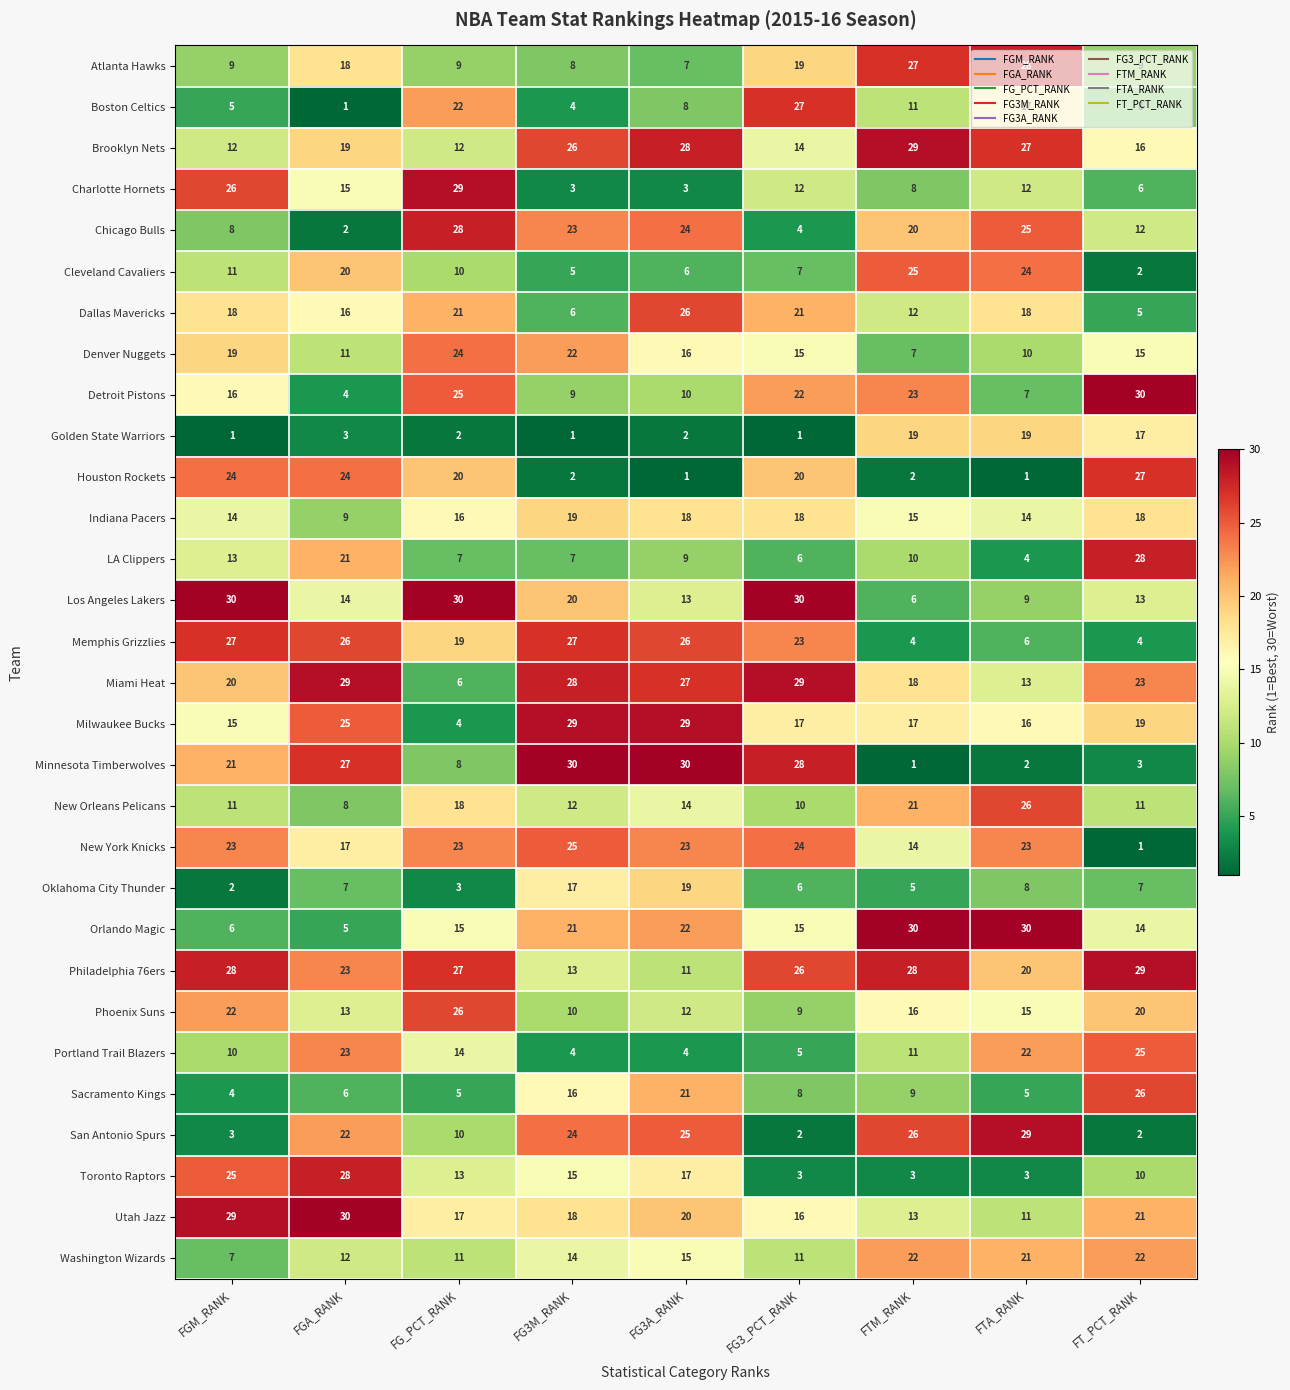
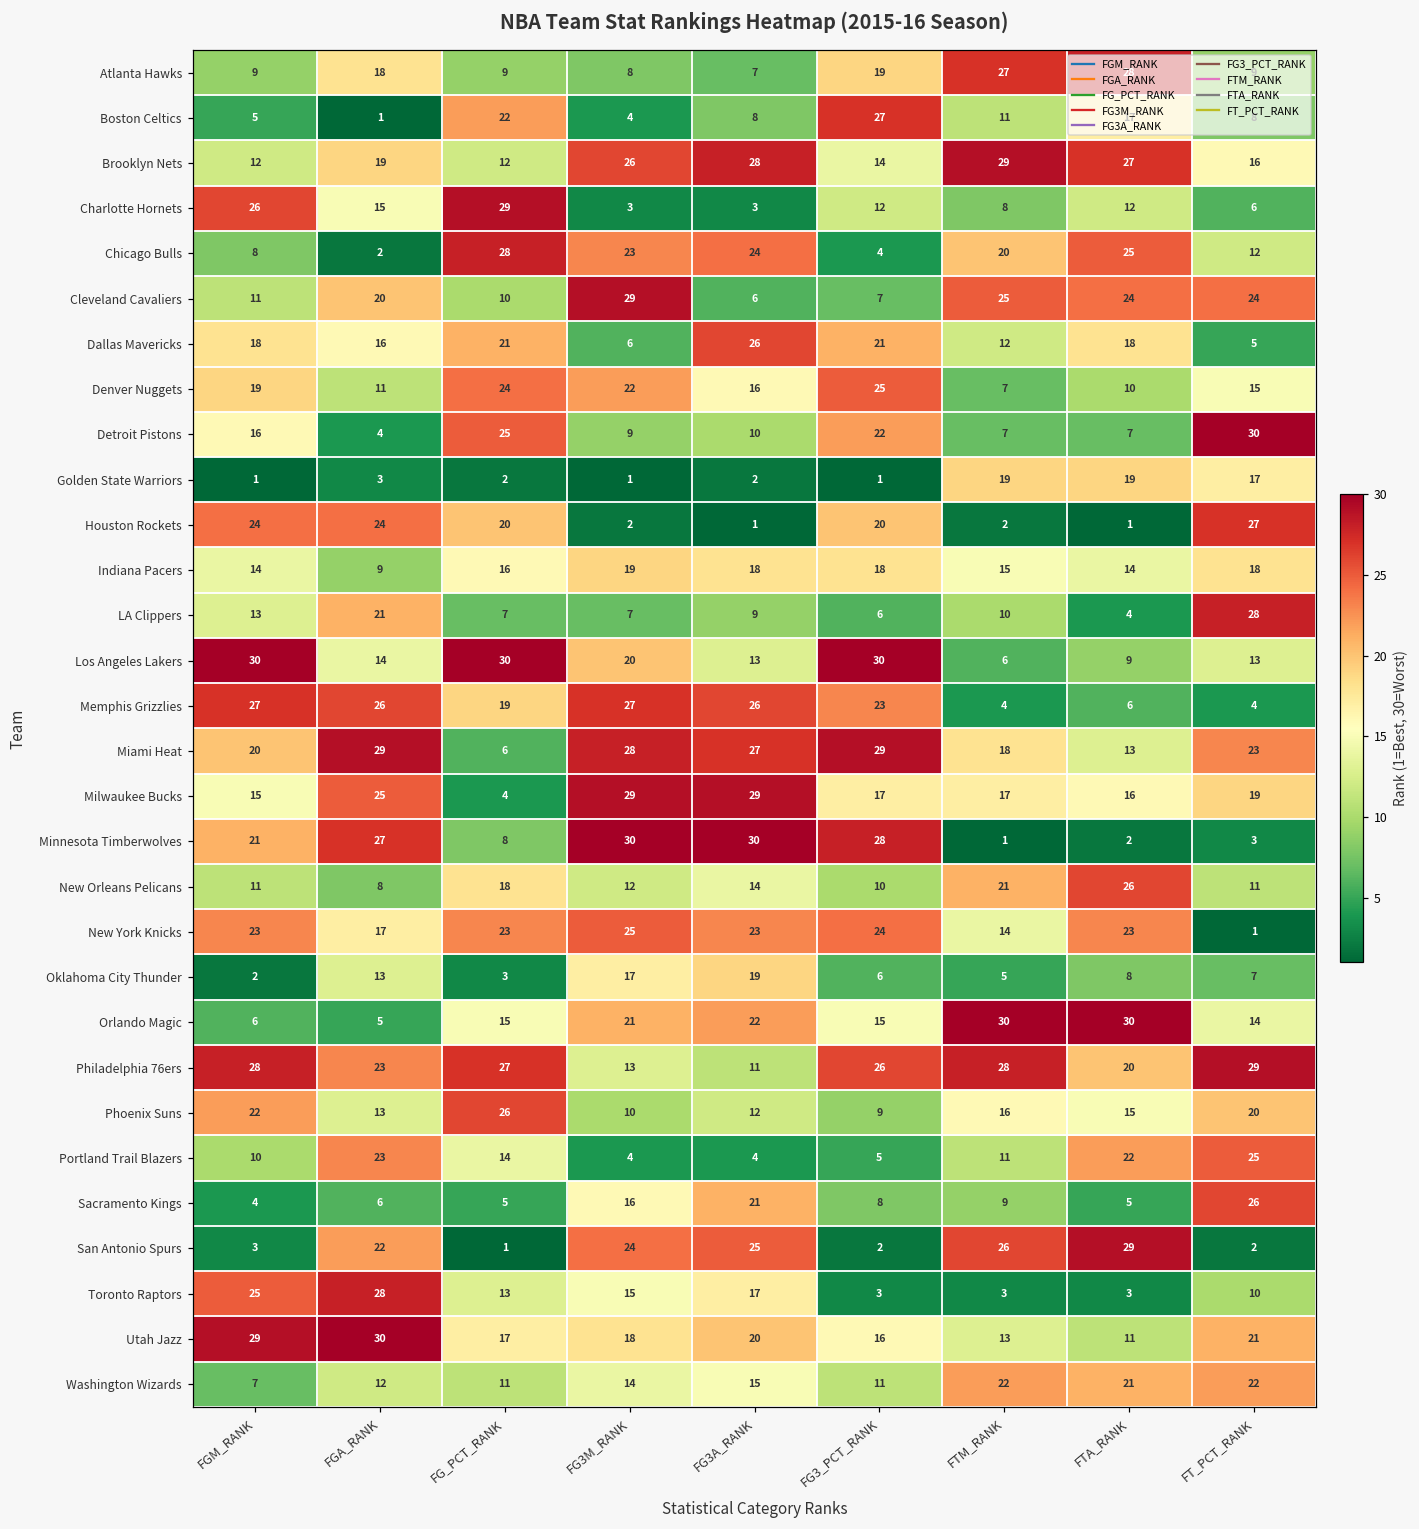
Cleveland Cavaliers, FG3M_RANK: 5 -> 29
Cleveland Cavaliers, FT_PCT_RANK: 2 -> 24
Denver Nuggets, FG3_PCT_RANK: 15 -> 25
Detroit Pistons, FTM_RANK: 23 -> 7
Oklahoma City Thunder, FGA_RANK: 7 -> 13
San Antonio Spurs, FG_PCT_RANK: 10 -> 1
